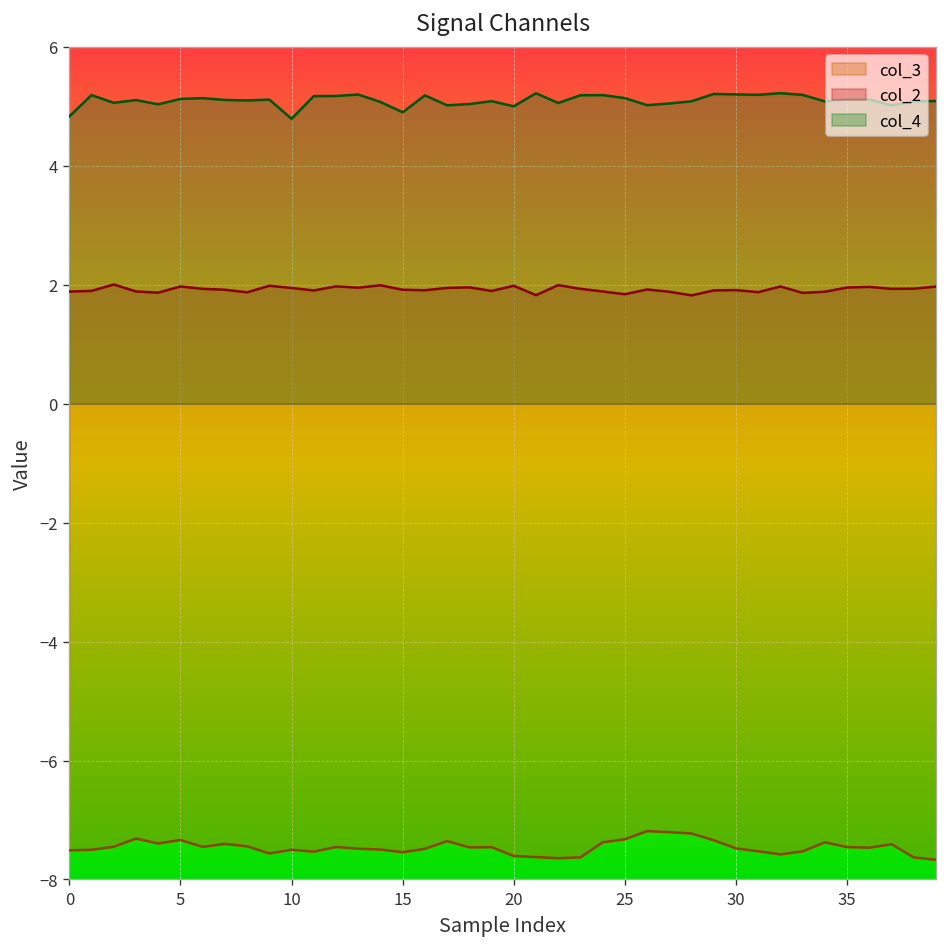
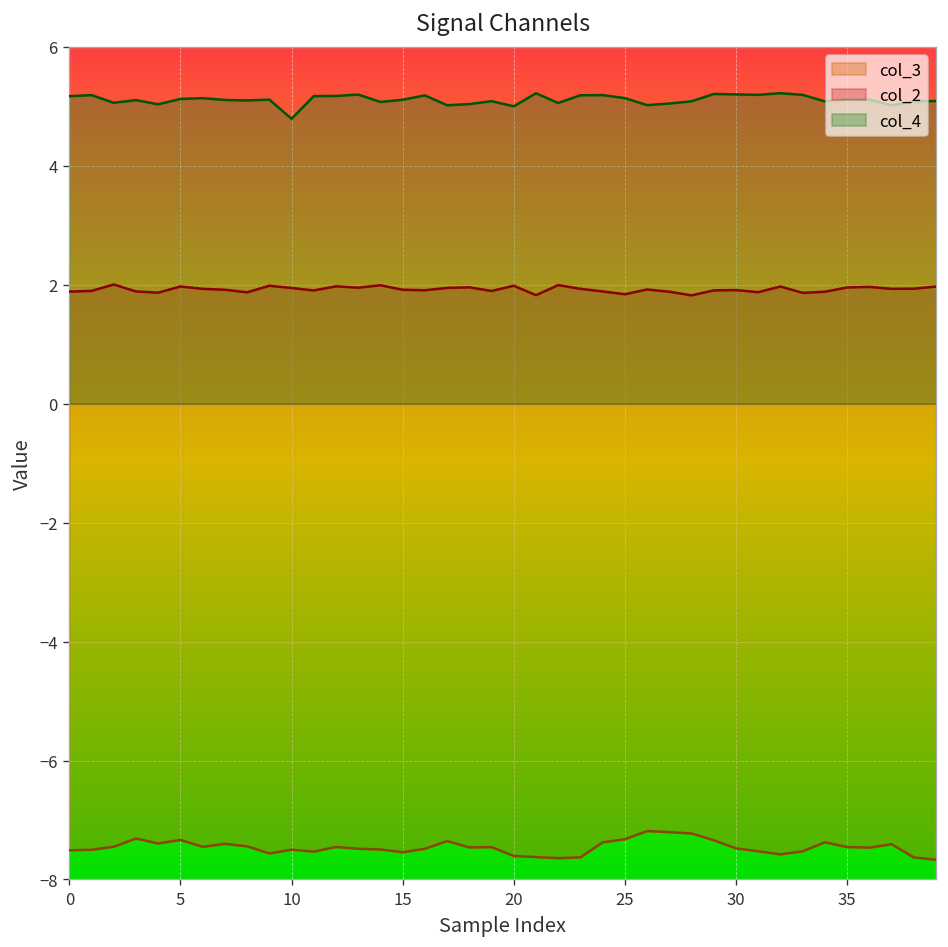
col_4, 0: 4.8 -> 5.2
col_4, 15: 4.9 -> 5.1
